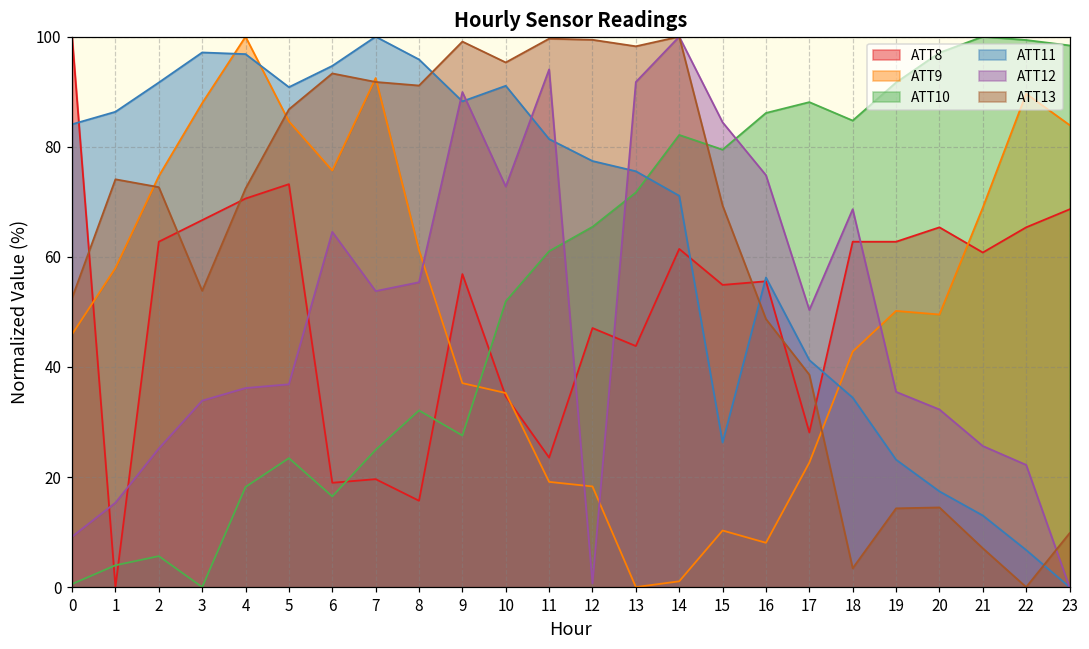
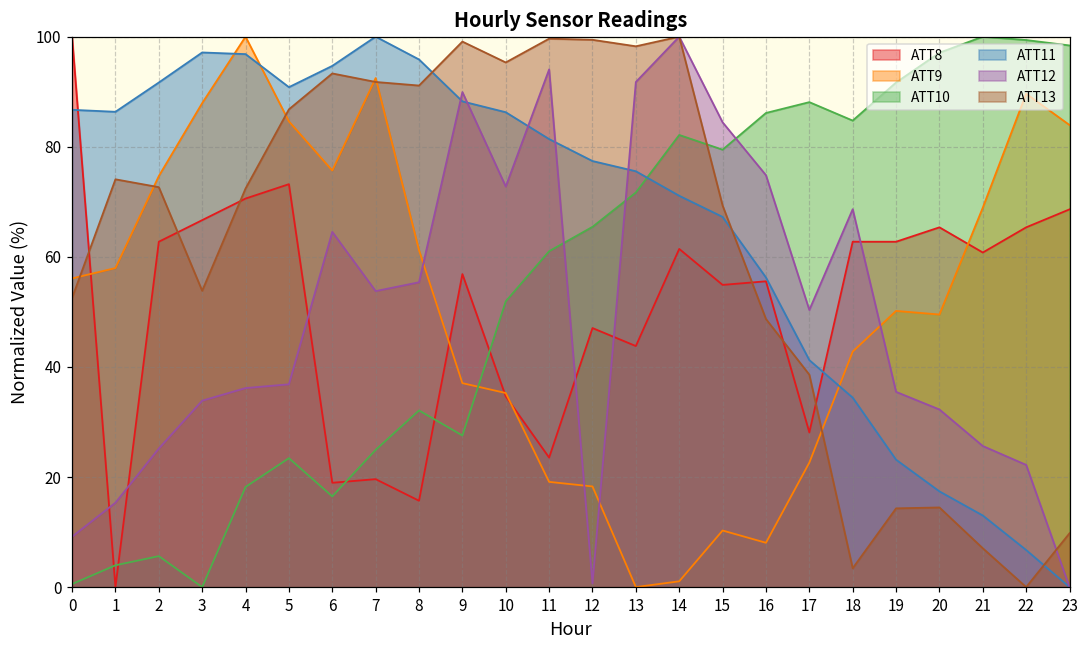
ATT9, 0: 46 -> 56
ATT11, 0: 84 -> 87
ATT11, 10: 91 -> 86
ATT11, 15: 26 -> 67
